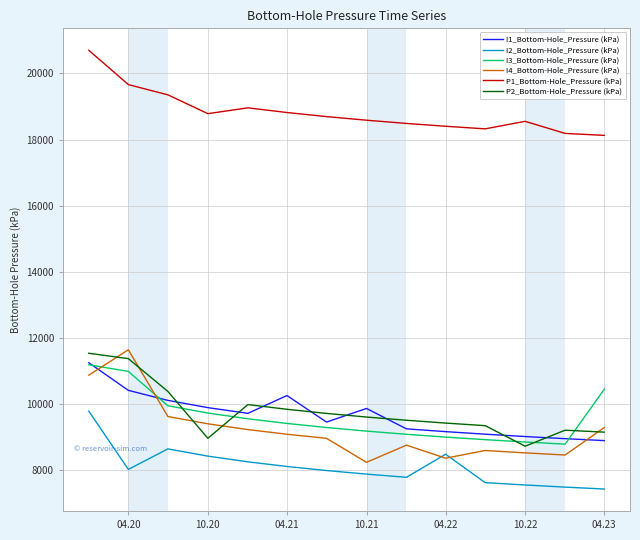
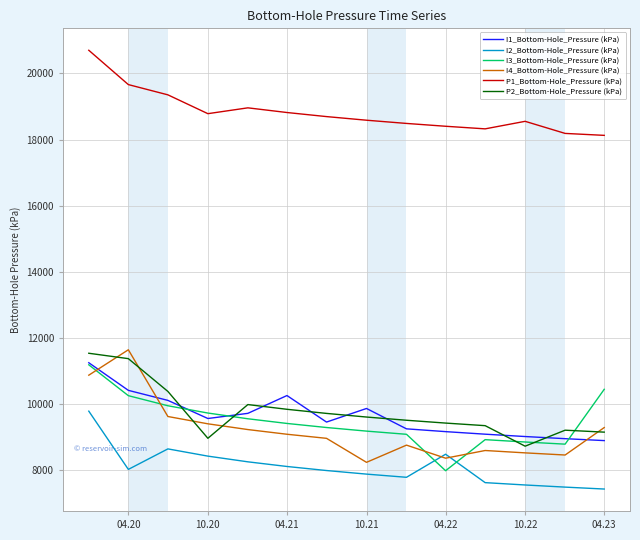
I3_Bottom-Hole_Pressure (kPa), 04.20: 11000 -> 10200
I1_Bottom-Hole_Pressure (kPa), 10.20: 9900 -> 9600
I3_Bottom-Hole_Pressure (kPa), 04.22: 9000 -> 8000
